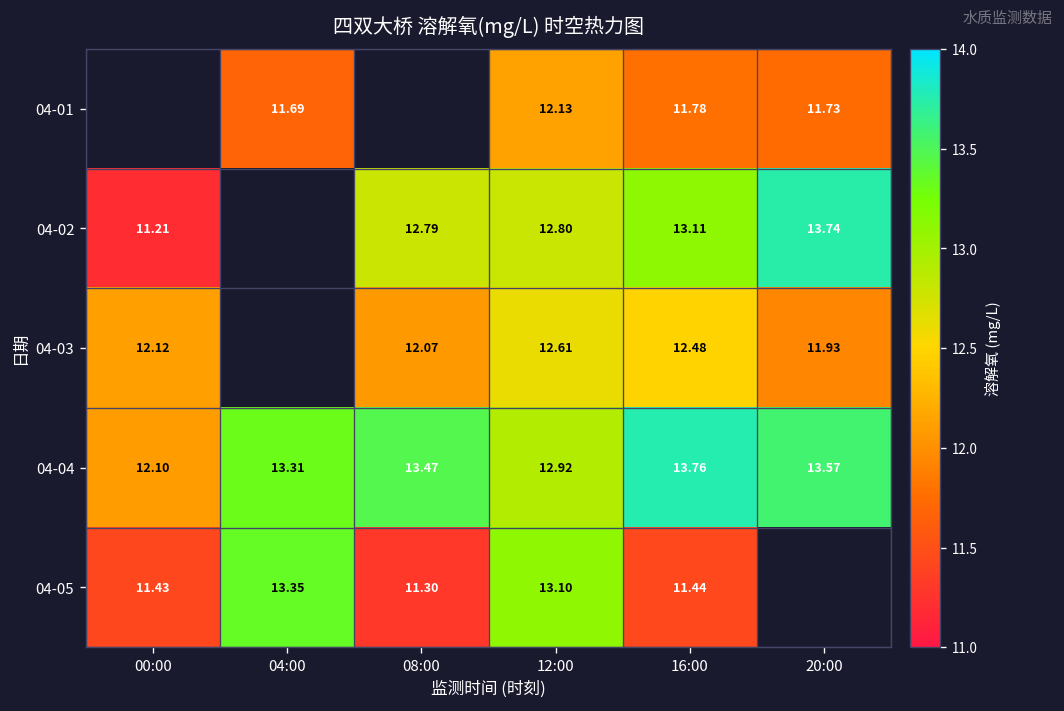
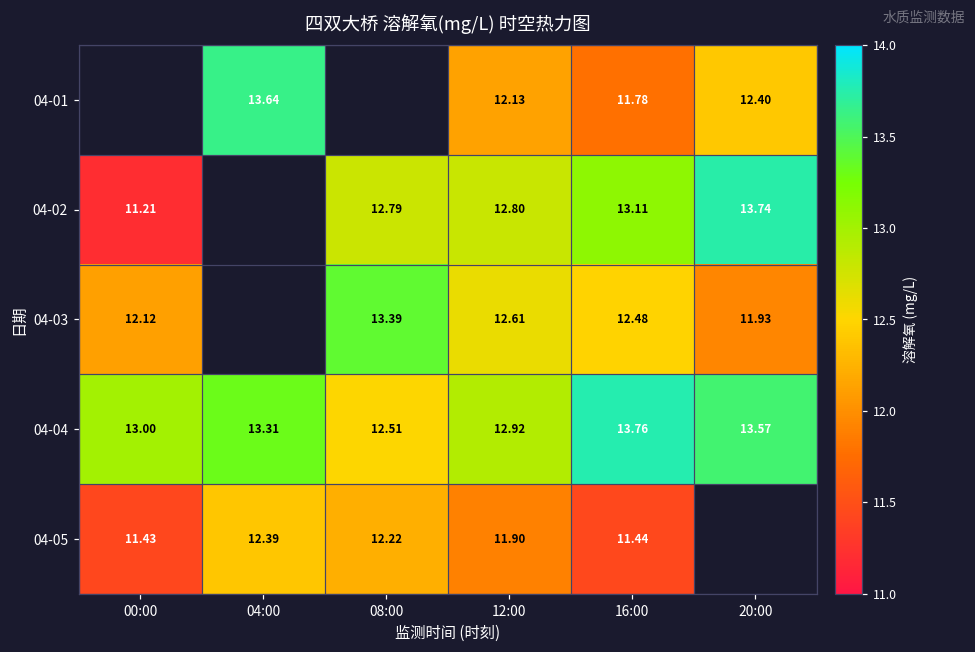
04-01, 04:00: 11.69 -> 13.64
04-01, 20:00: 11.73 -> 12.40
04-03, 08:00: 12.07 -> 13.39
04-04, 00:00: 12.10 -> 13.00
04-04, 08:00: 13.47 -> 12.51
04-05, 04:00: 13.35 -> 12.39
04-05, 08:00: 11.30 -> 12.22
04-05, 12:00: 13.10 -> 11.90
